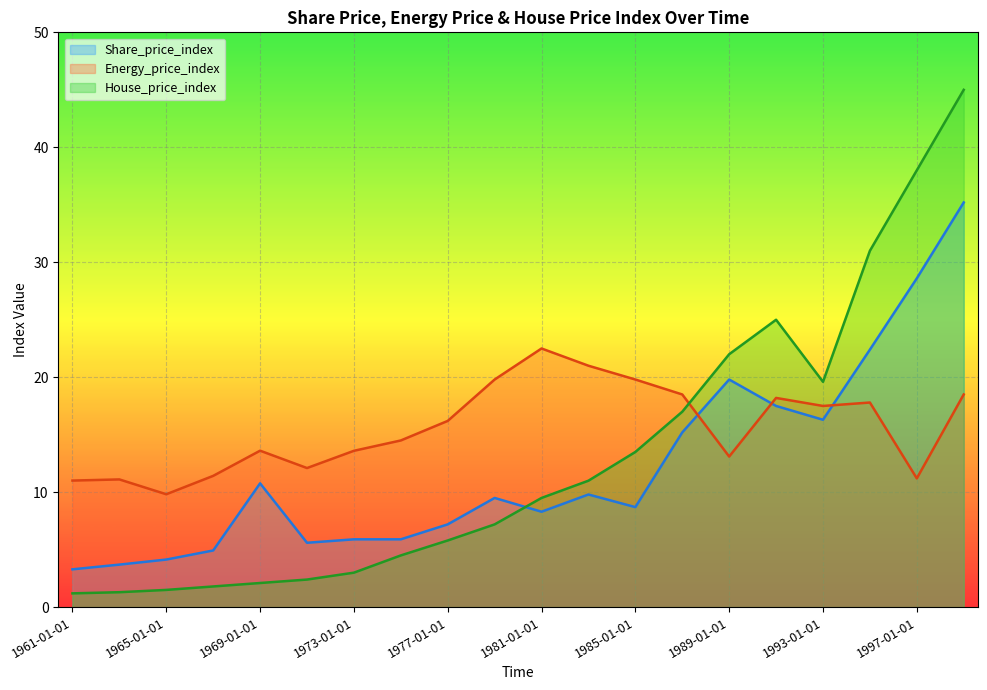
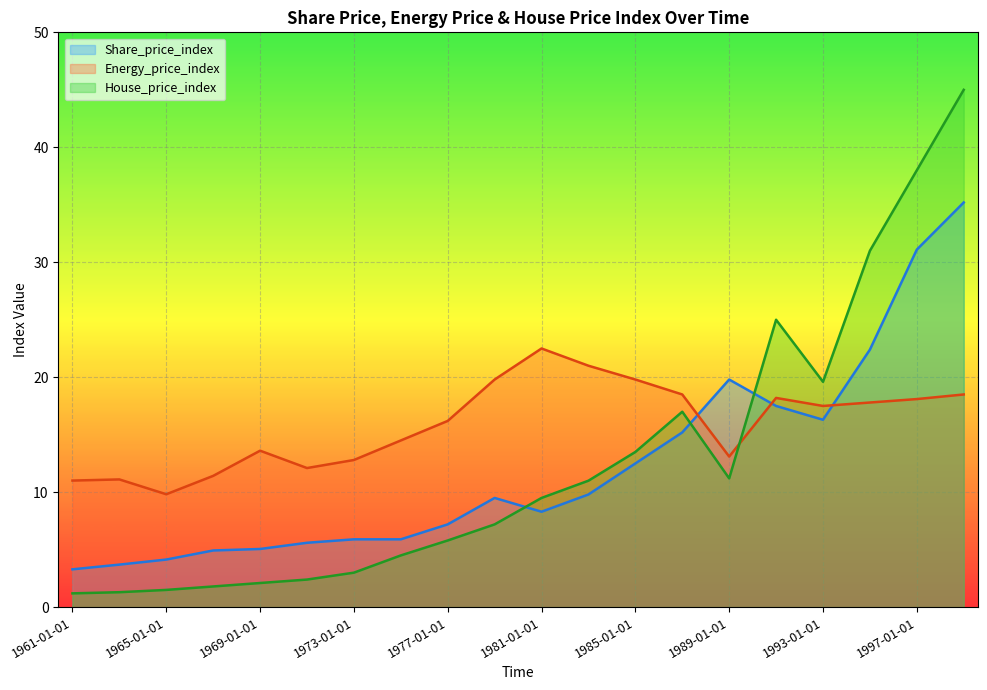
Share_price_index, 1969-01-01: 10.8 -> 5.1
Energy_price_index, 1973-01-01: 13.6 -> 12.8
Share_price_index, 1985-01-01: 8.7 -> 12.5
House_price_index, 1989-01-01: 22.0 -> 11.2
Share_price_index, 1997-01-01: 28.6 -> 31.1
Energy_price_index, 1997-01-01: 11.2 -> 18.1
